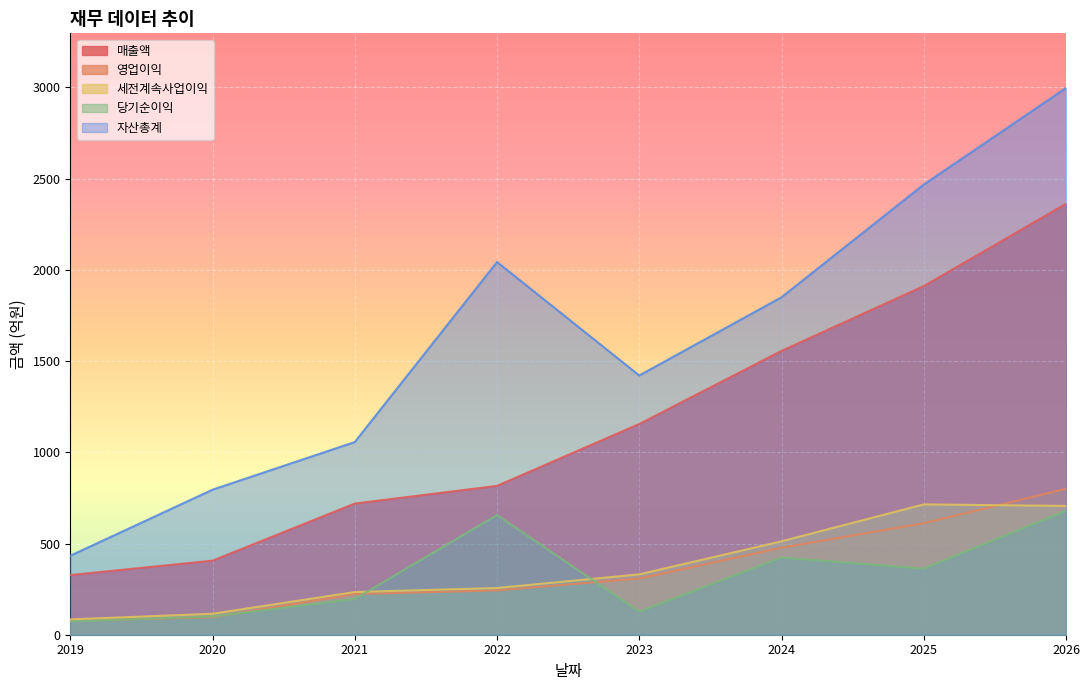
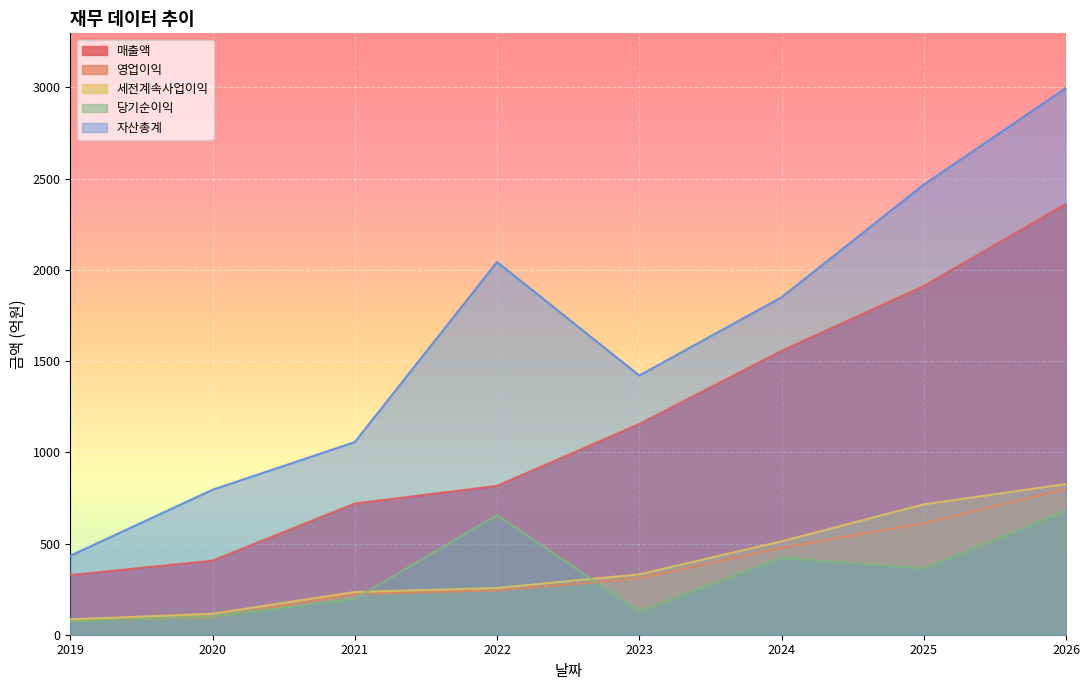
세전계속사업이익, 2026: 710 -> 830
